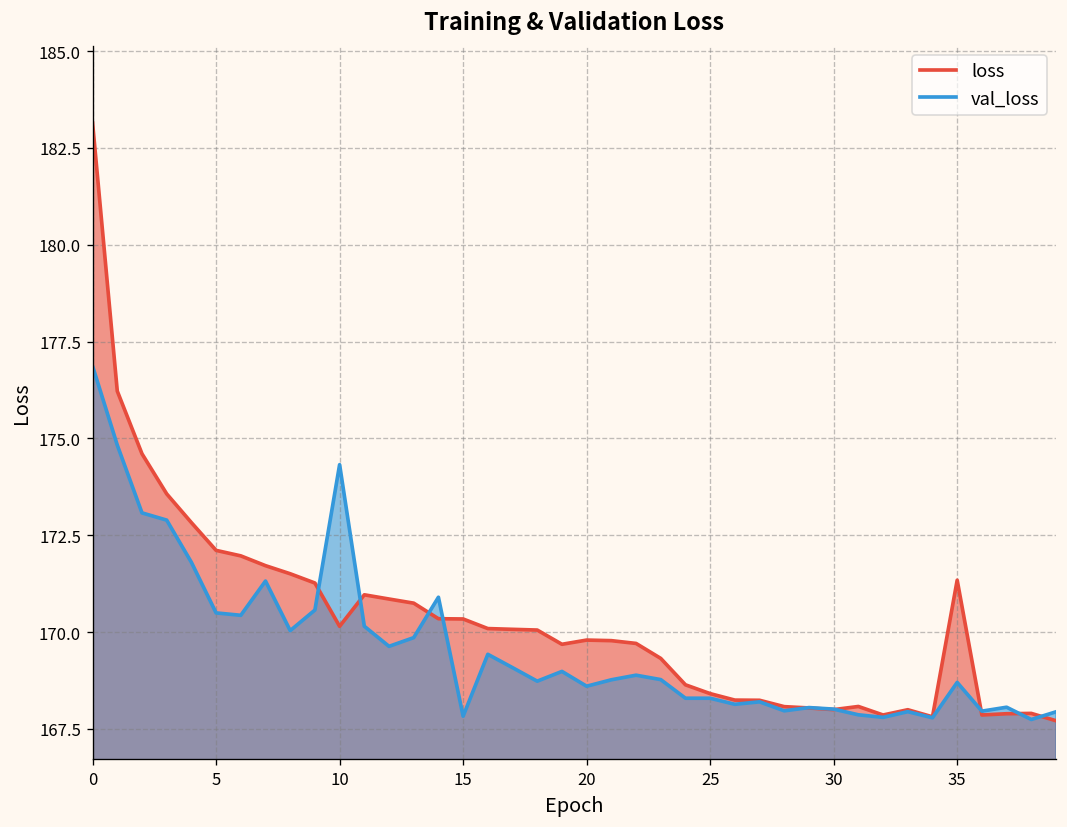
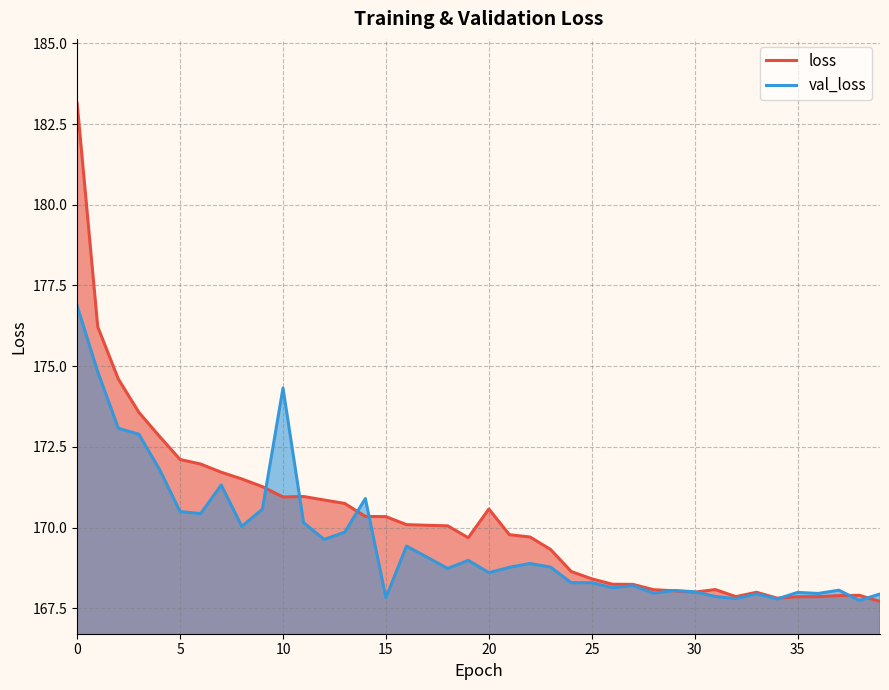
loss, 10: 170.1 -> 170.9
loss, 20: 169.8 -> 170.6
loss, 35: 171.3 -> 167.9
val_loss, 35: 168.7 -> 168.0
